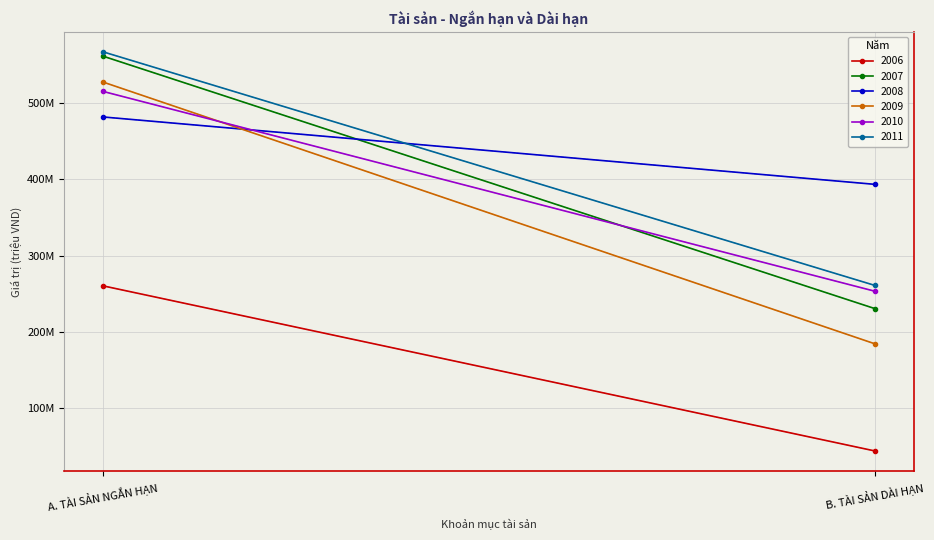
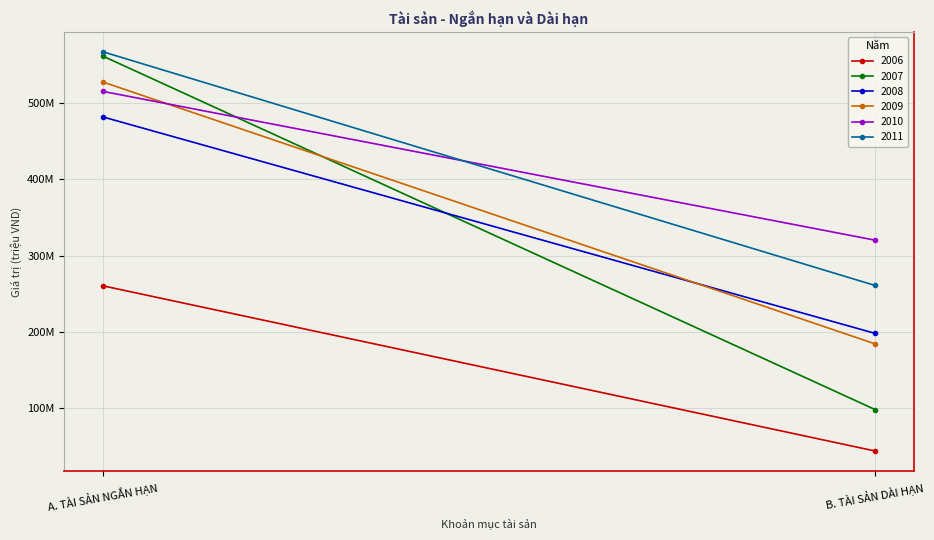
2007, B. TÀI SẢN DÀI HẠN: 230000000 -> 100000000
2008, B. TÀI SẢN DÀI HẠN: 390000000 -> 200000000
2010, B. TÀI SẢN DÀI HẠN: 250000000 -> 320000000
